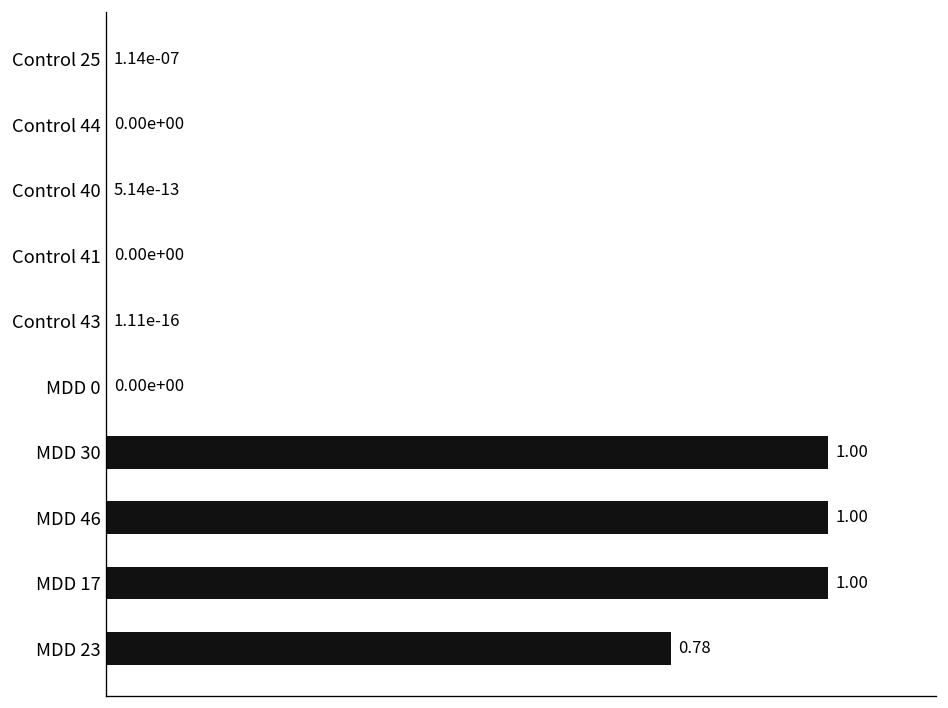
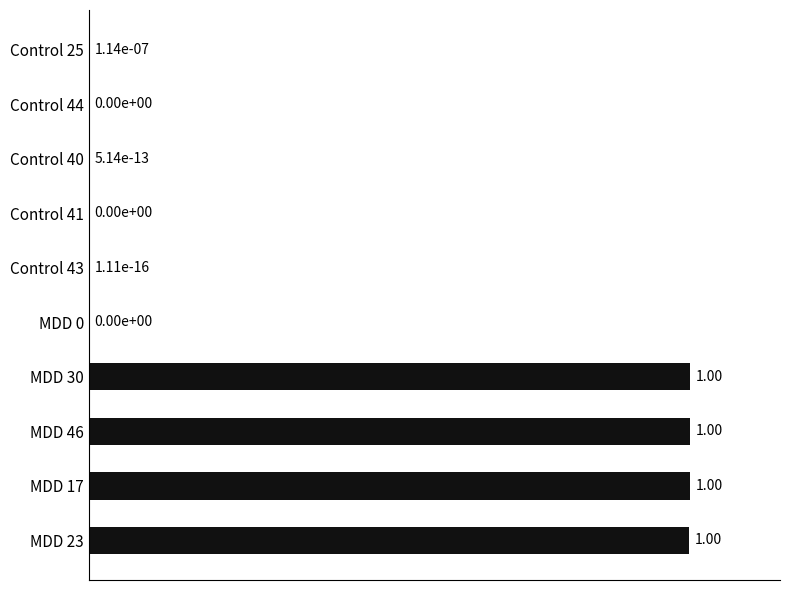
MDD 23: 0.78 -> 1.00
